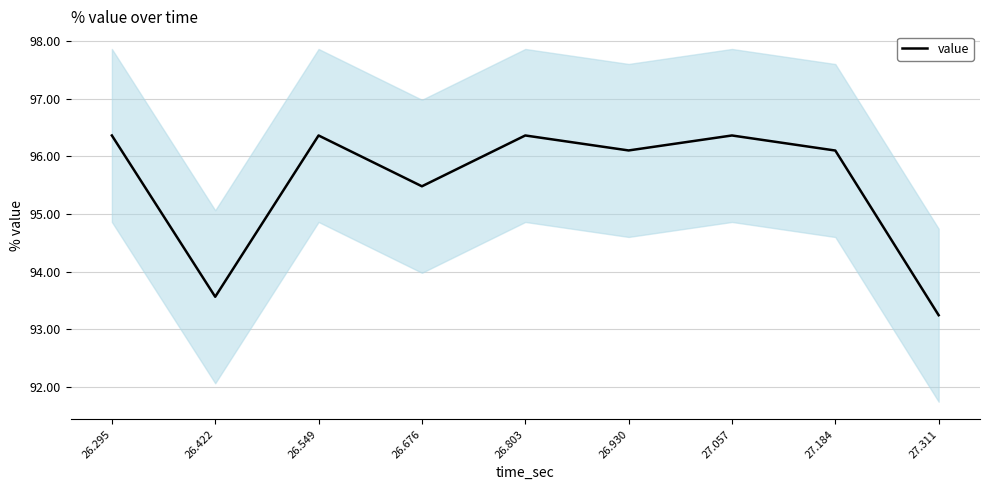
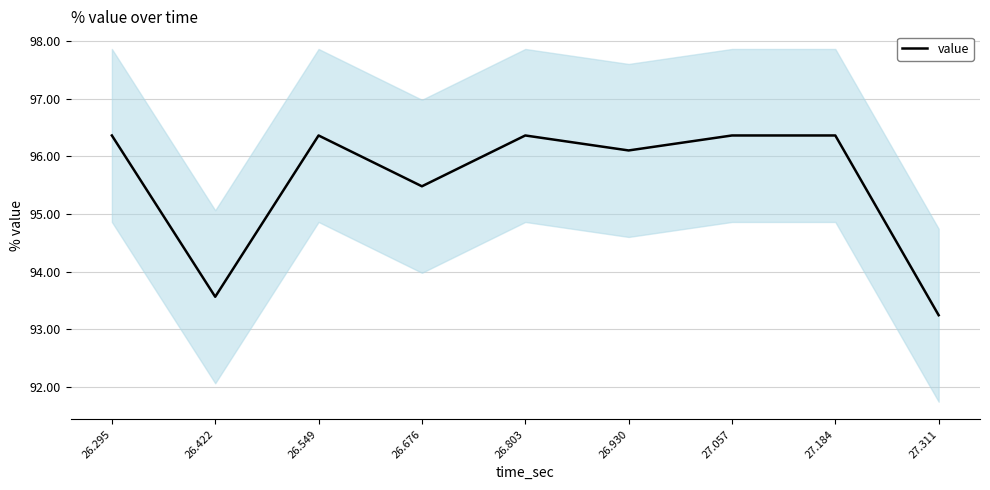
value, 27.184: 96.1 -> 96.4
